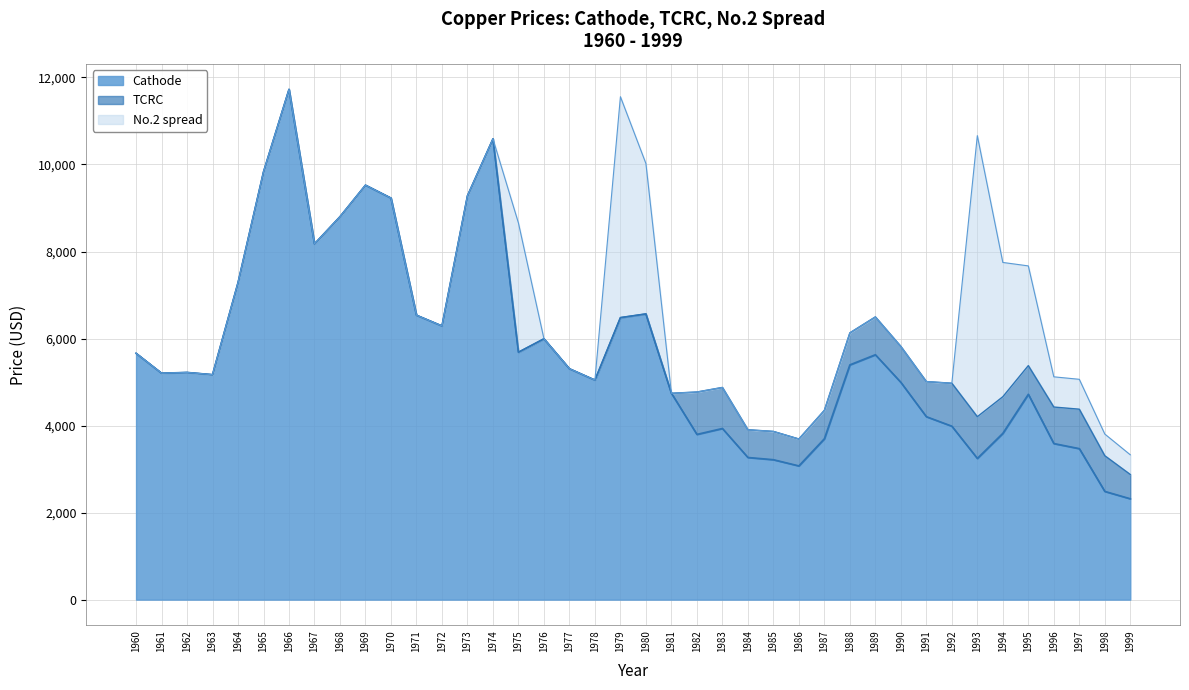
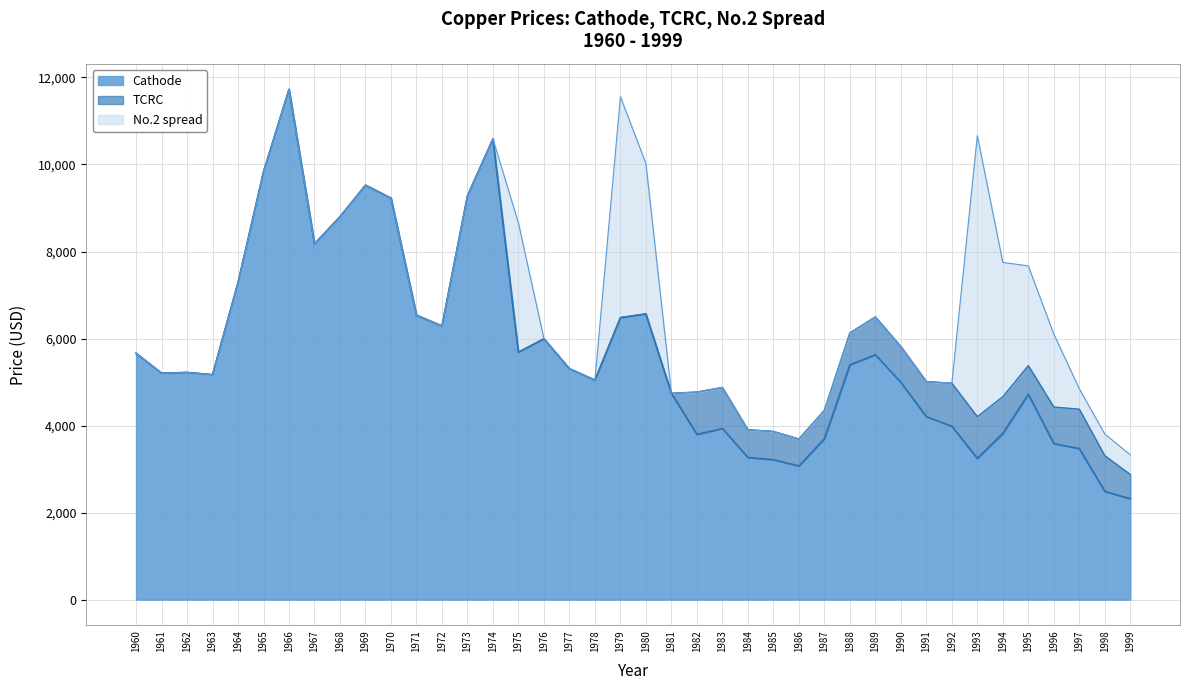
No.2 spread, 1996: 700 -> 1,700
No.2 spread, 1997: 700 -> 500
